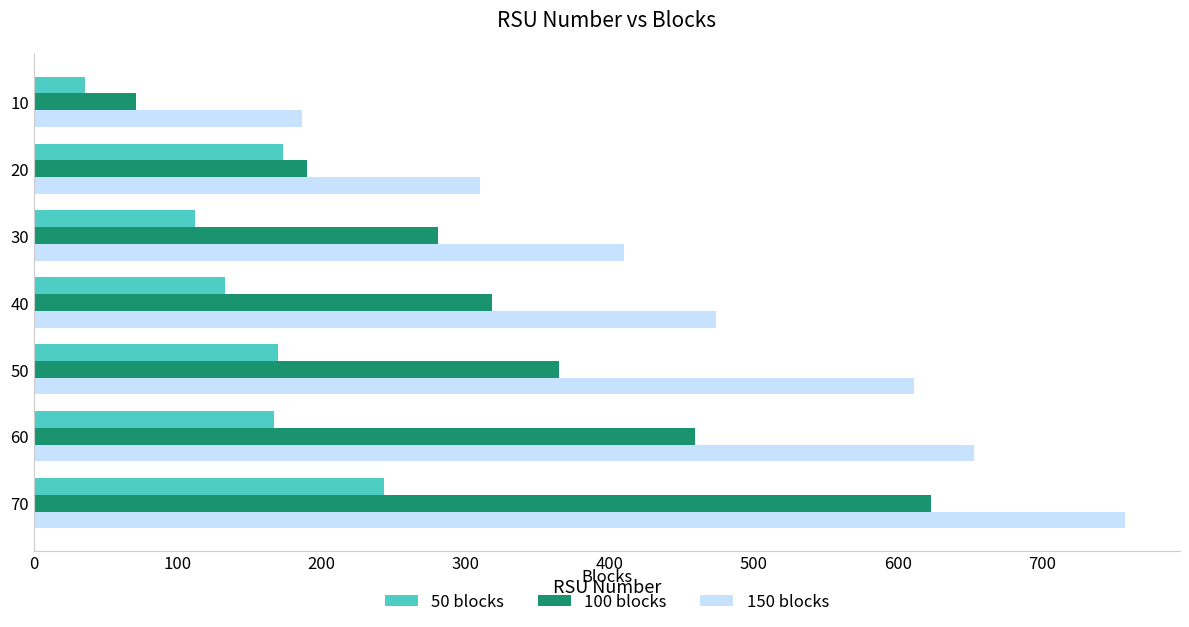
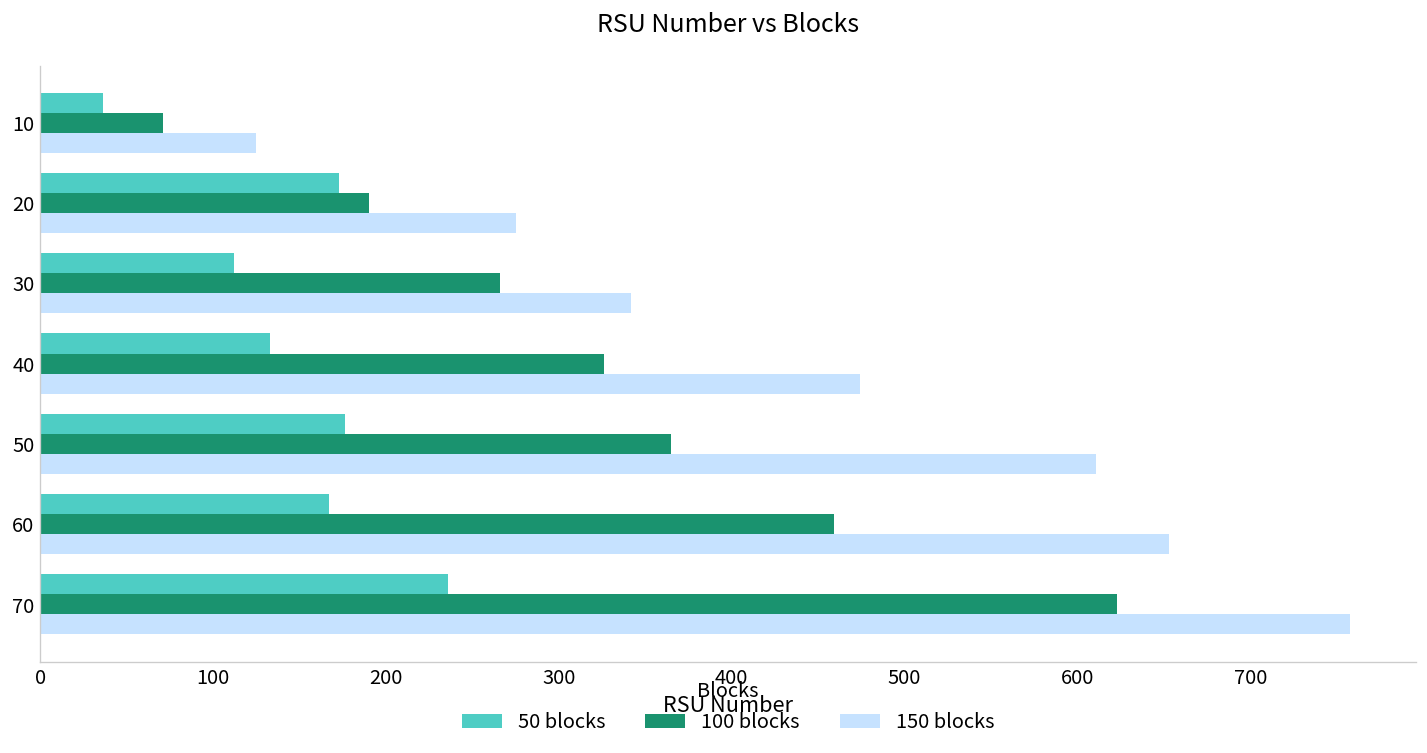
150 blocks, 10: 186 -> 125
150 blocks, 20: 310 -> 275
100 blocks, 30: 281 -> 266
150 blocks, 30: 410 -> 342
100 blocks, 40: 318 -> 326
50 blocks, 50: 170 -> 176
50 blocks, 70: 243 -> 236
